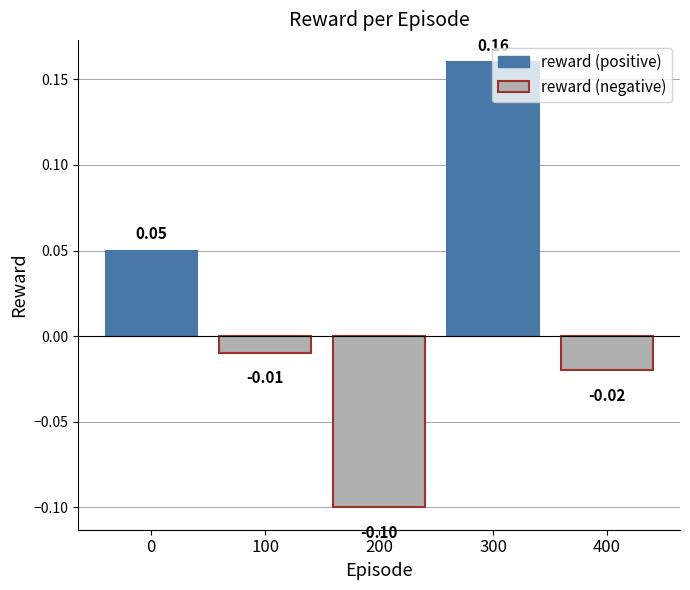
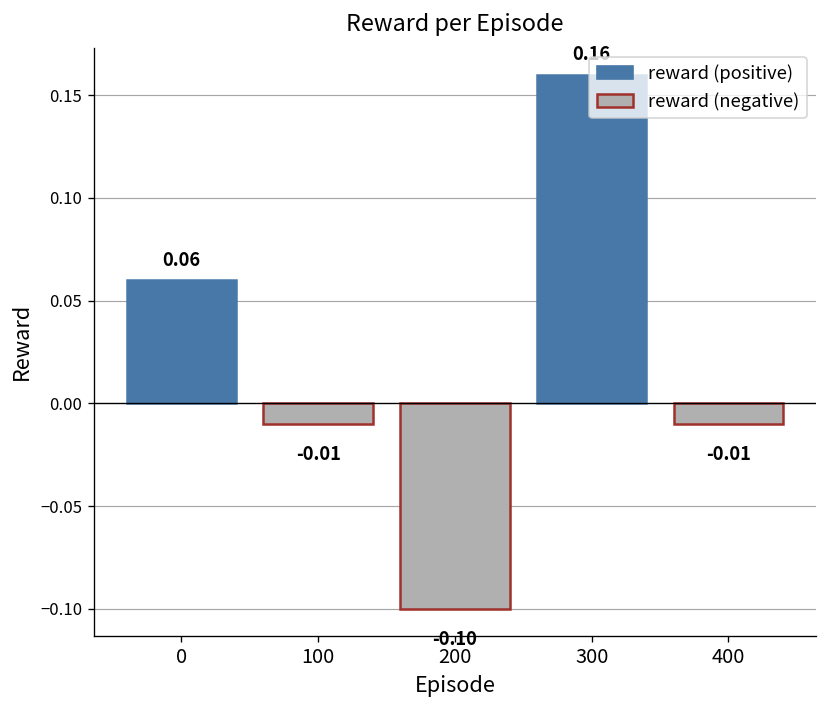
0: 0.05 -> 0.06
400: -0.02 -> -0.01
